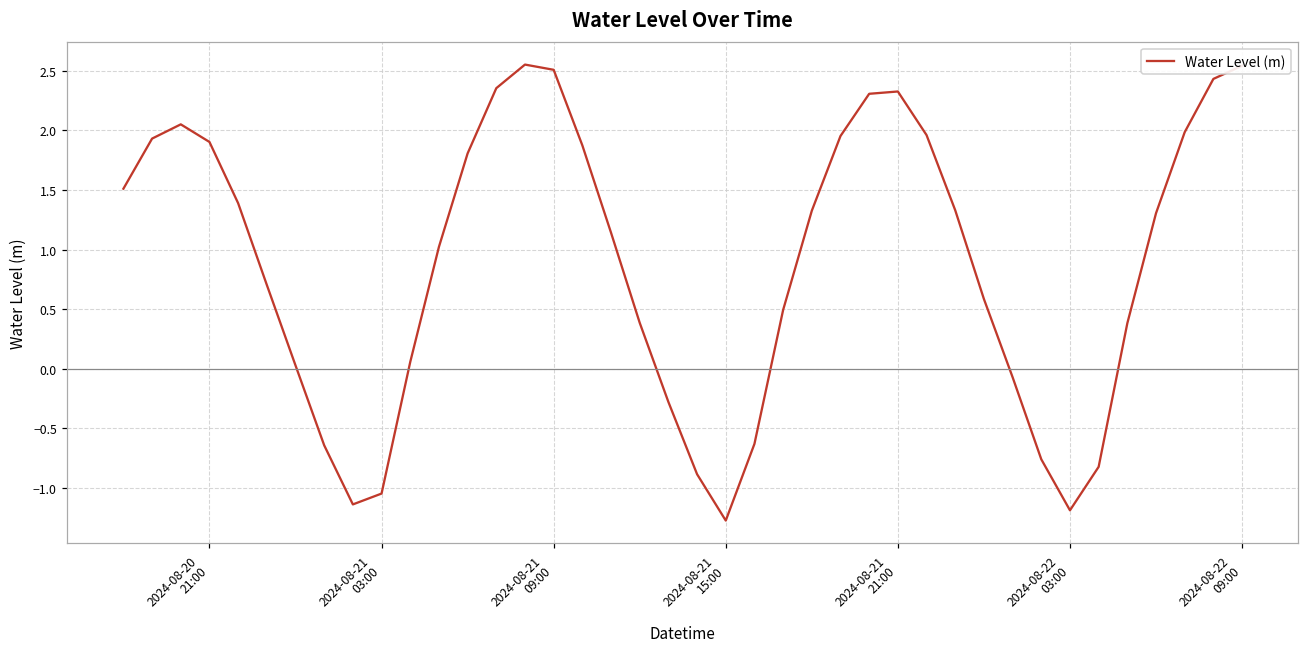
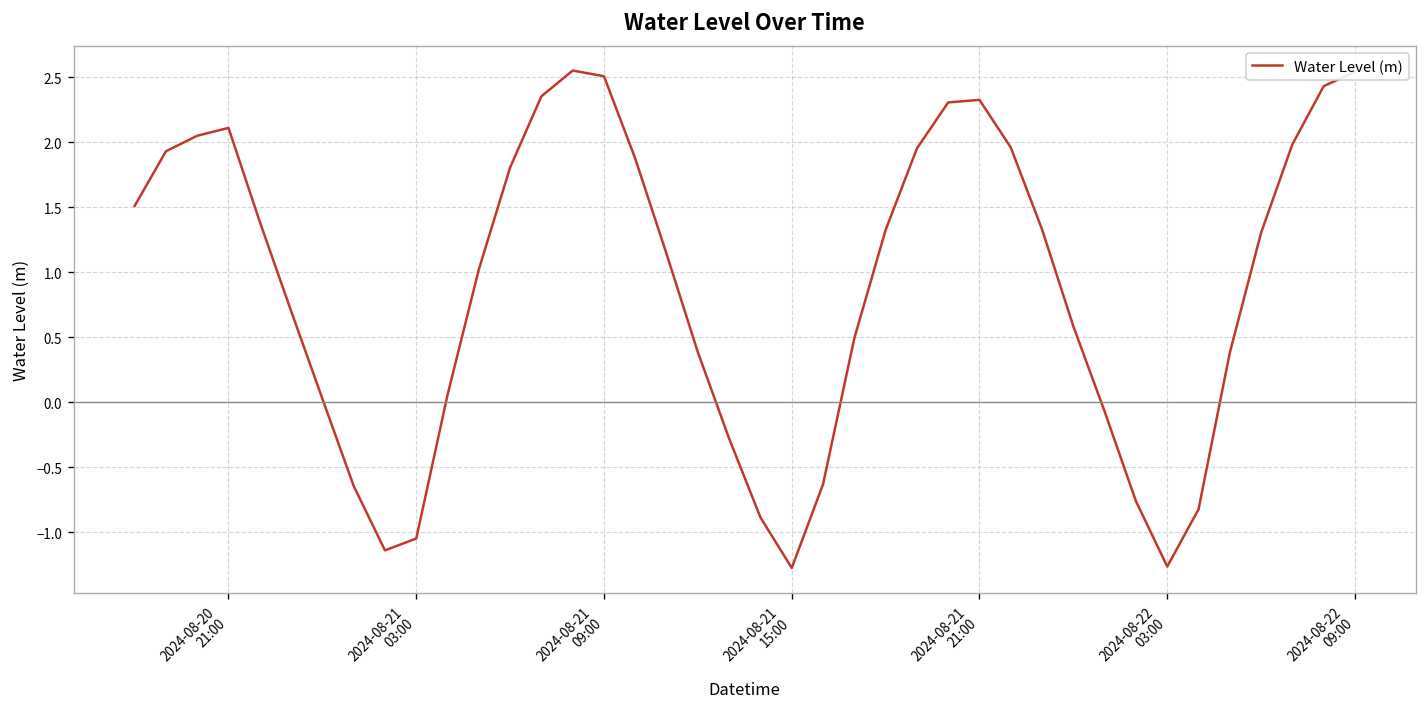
2024-08-20 21:00: 1.90 -> 2.11
2024-08-22 03:00: -1.19 -> -1.26
